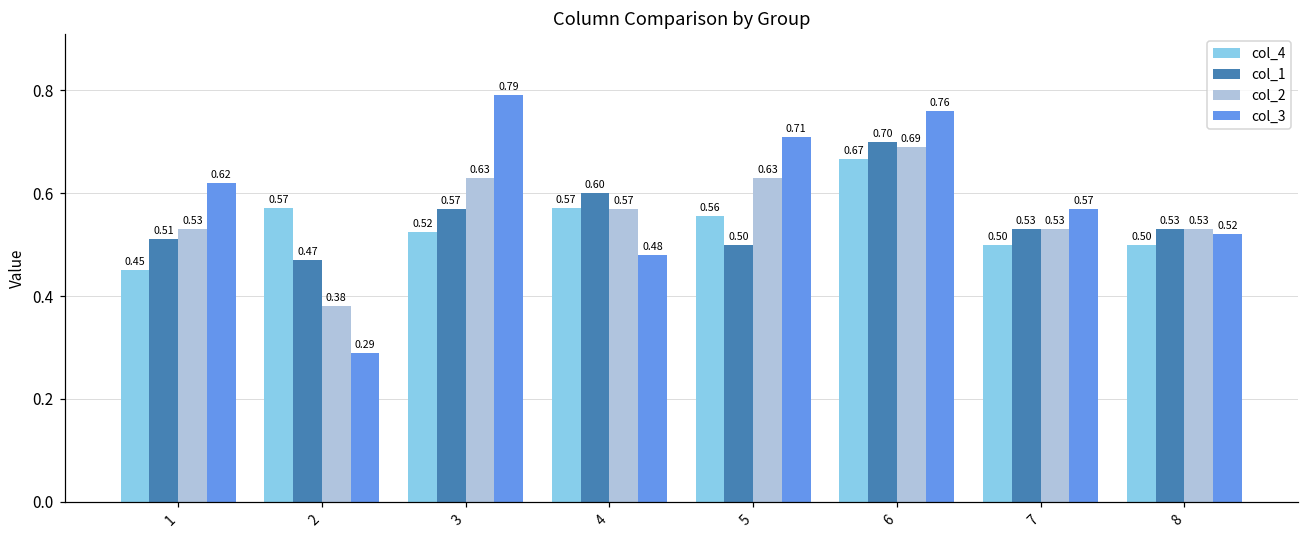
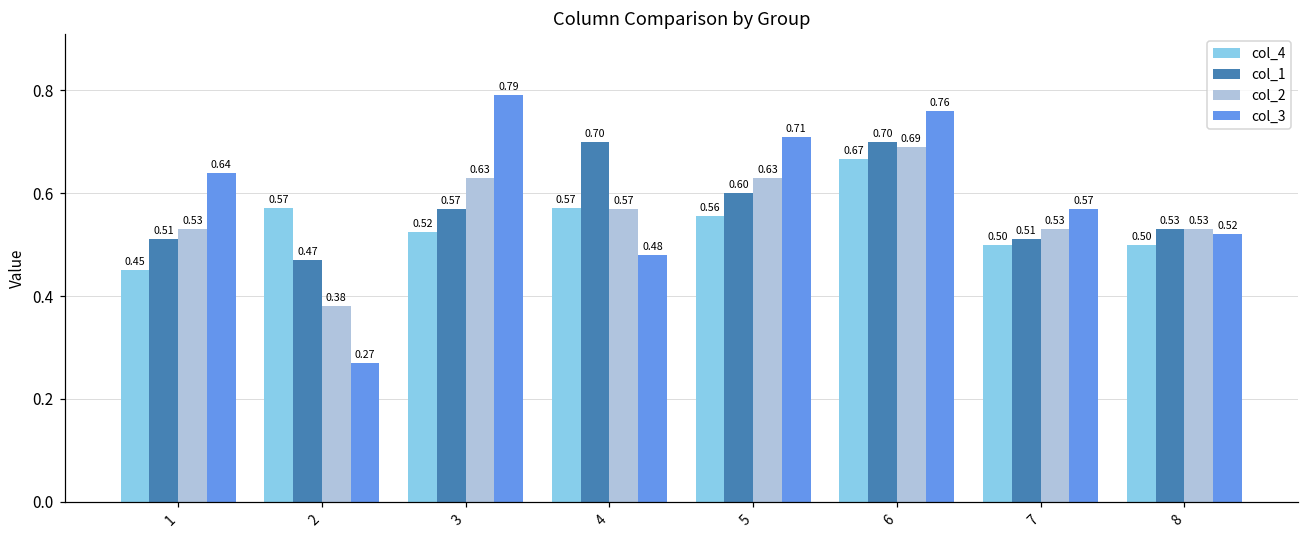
col_3, 1: 0.62 -> 0.64
col_3, 2: 0.29 -> 0.27
col_1, 4: 0.60 -> 0.70
col_1, 5: 0.50 -> 0.60
col_1, 7: 0.53 -> 0.51
